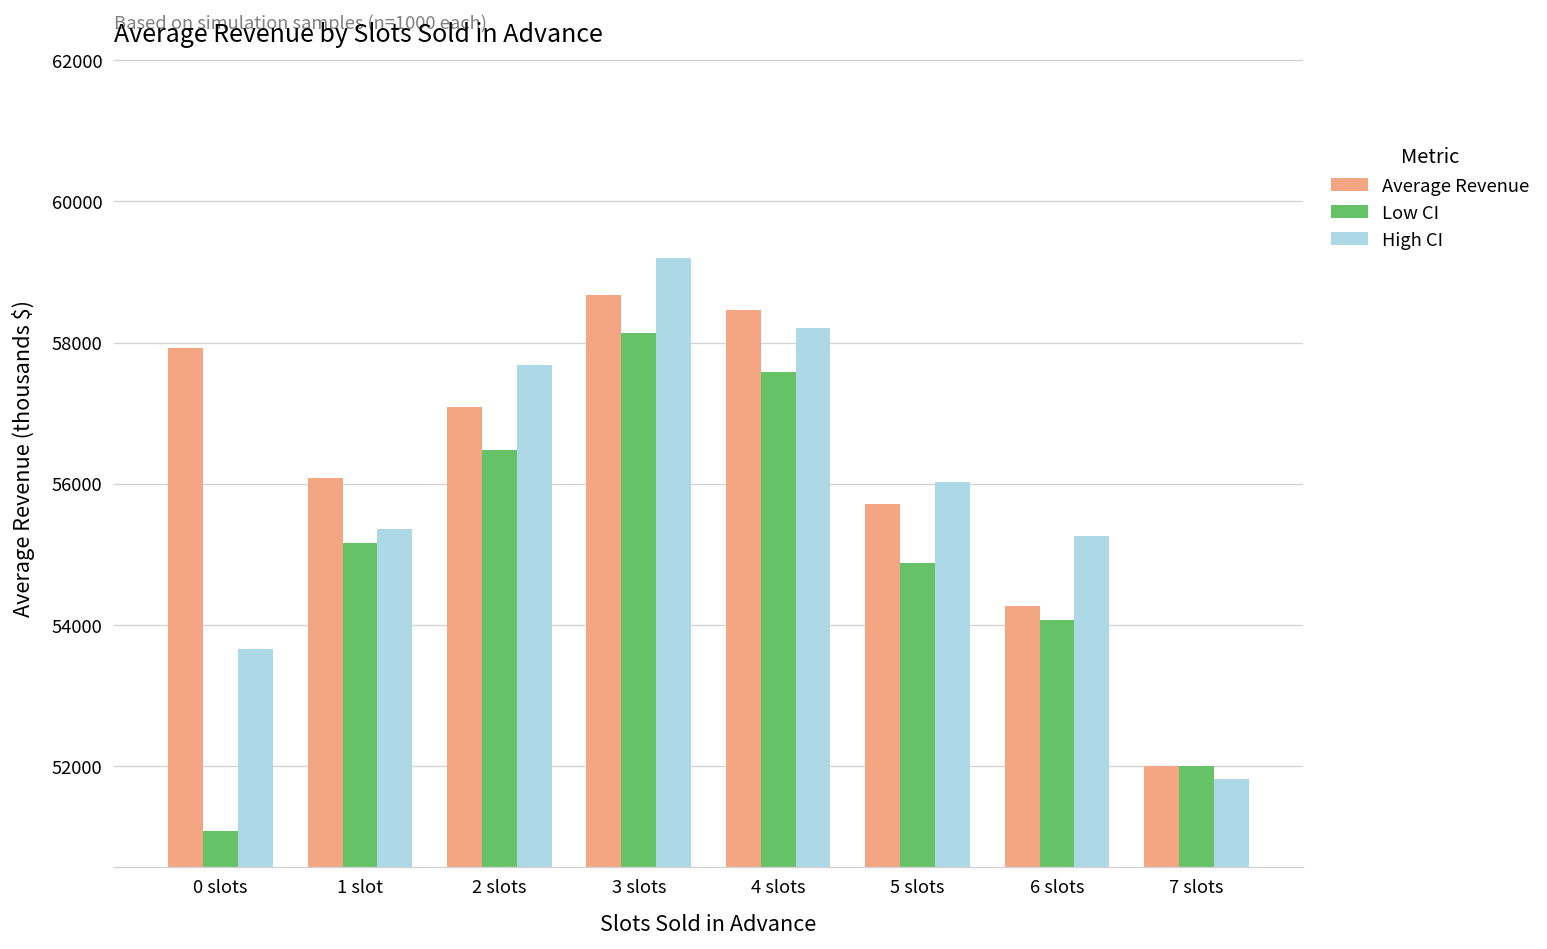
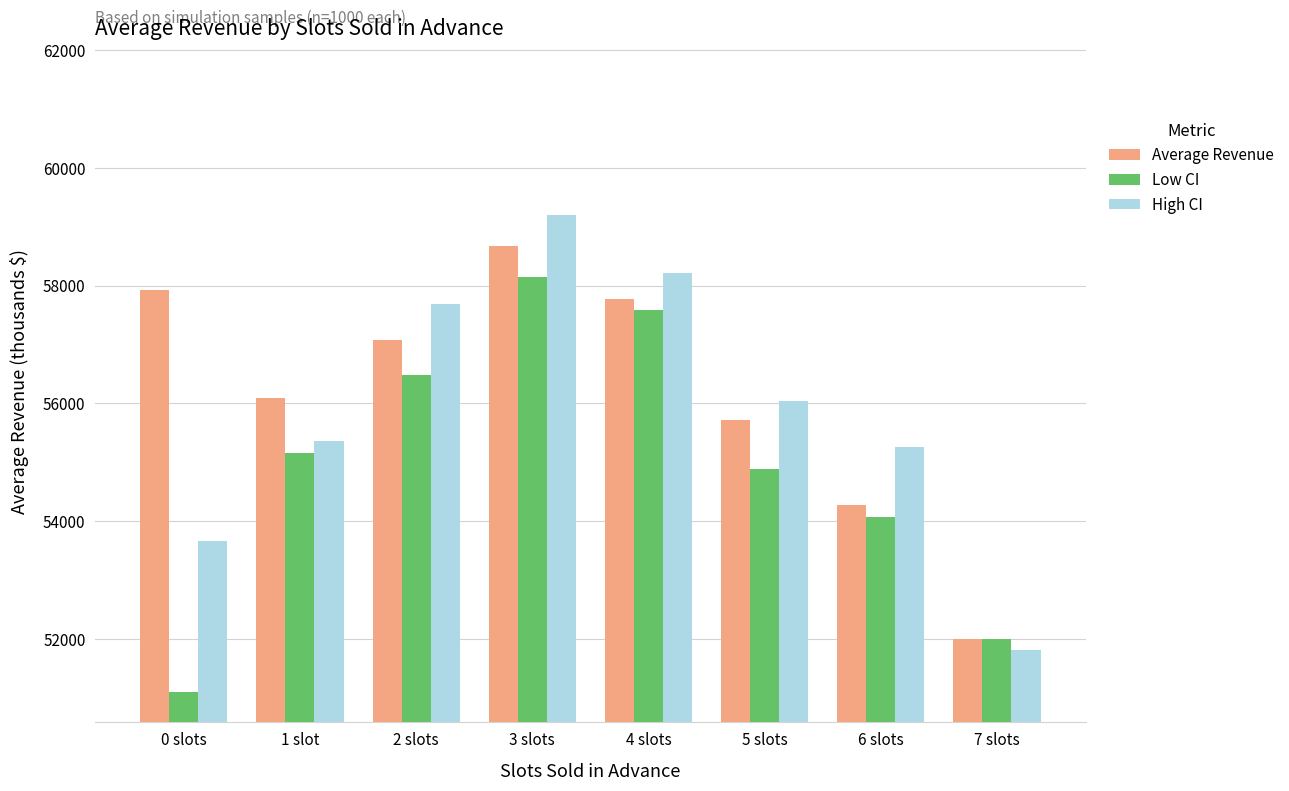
Average Revenue, 4 slots: 58500 -> 57800
